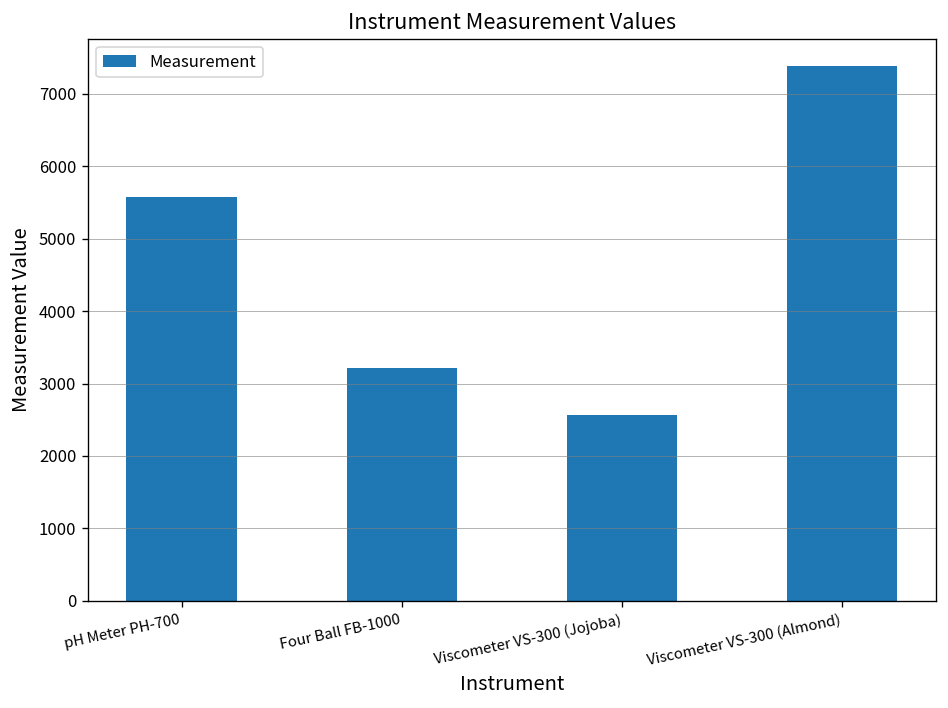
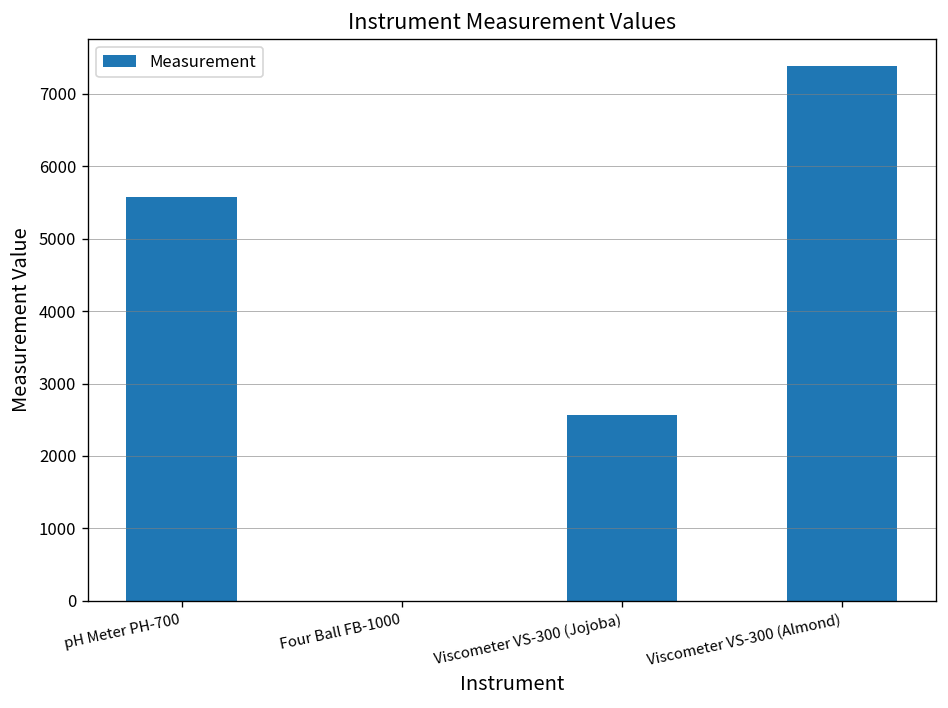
Four Ball FB-1000: 3200 -> 0
